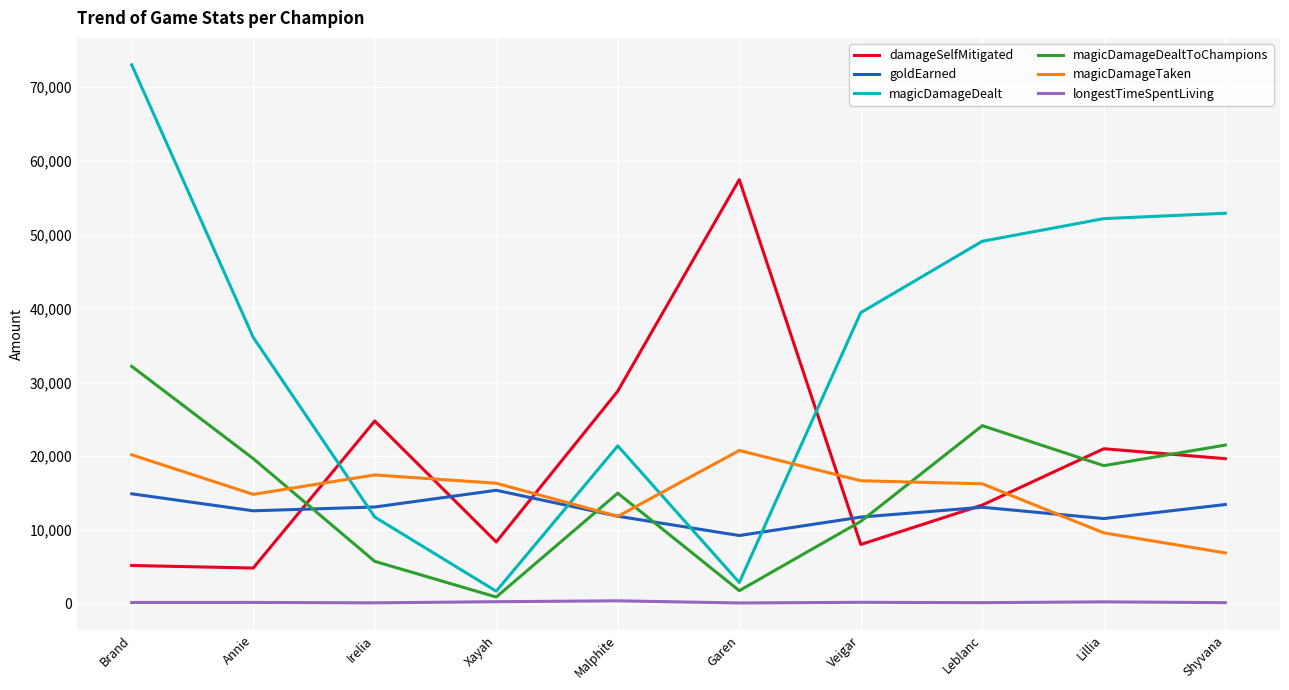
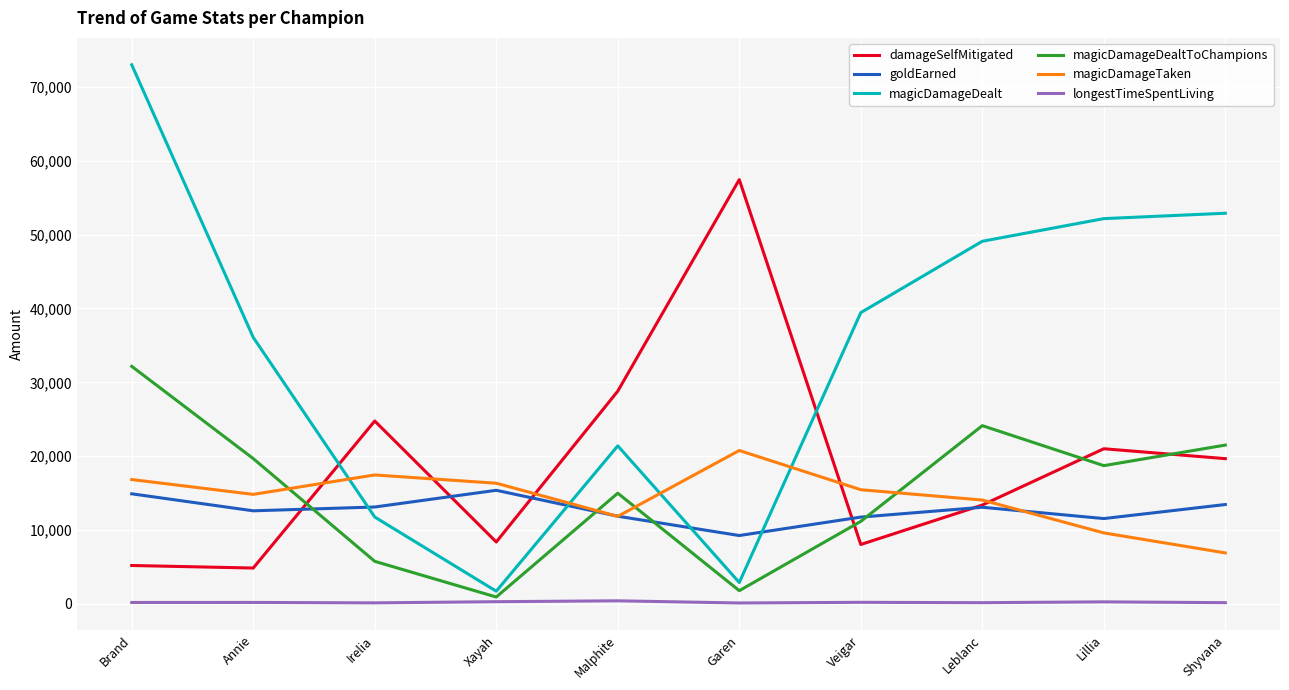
magicDamageTaken, Brand: 20,000 -> 17,000
magicDamageTaken, Veigar: 17,000 -> 15,000
magicDamageTaken, Leblanc: 16,000 -> 14,000
